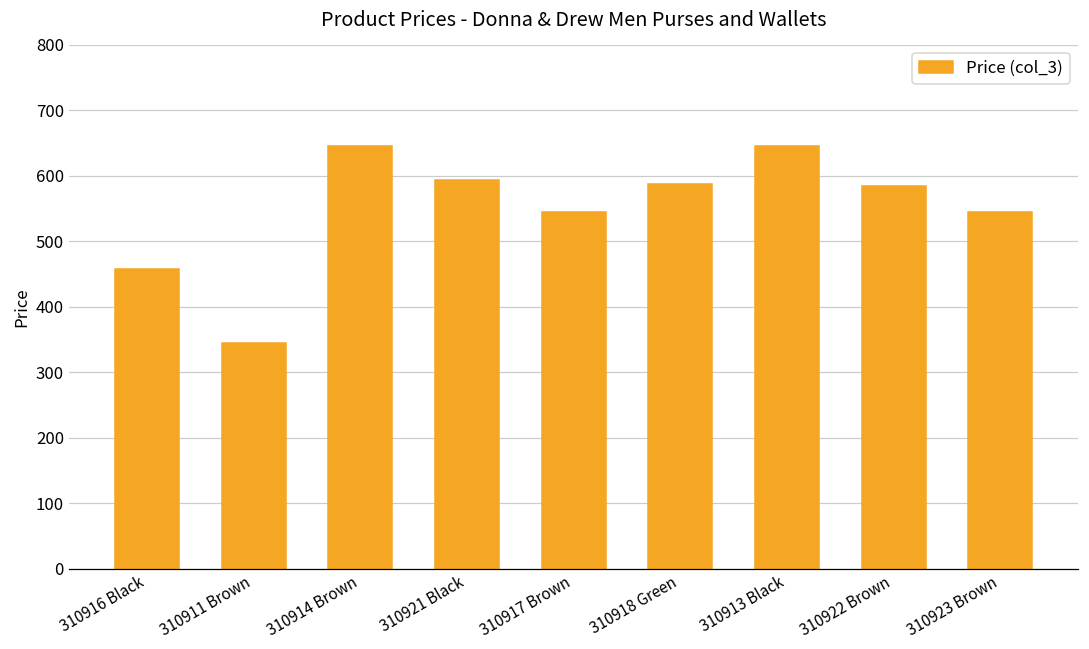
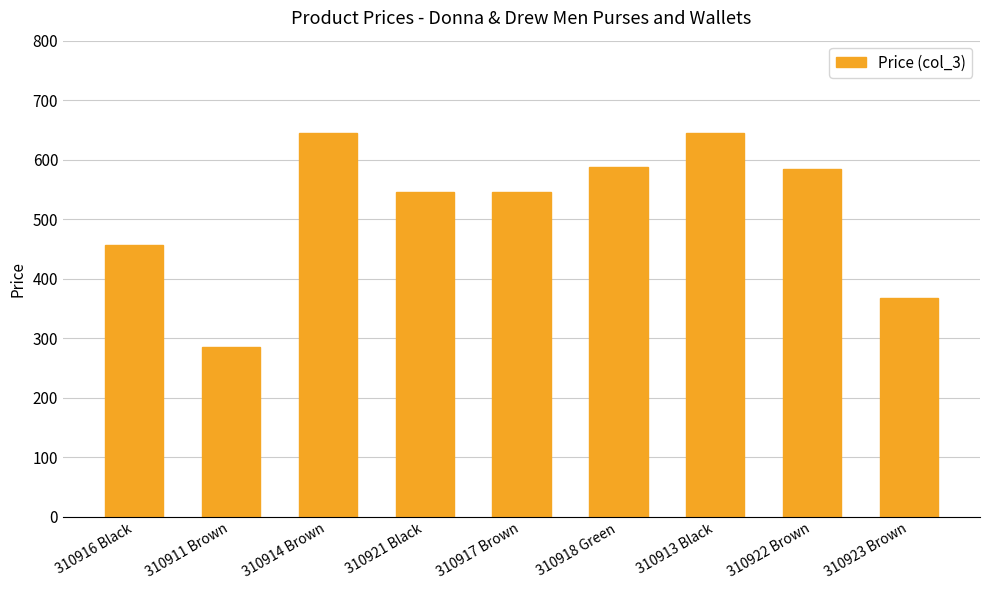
310911 Brown: 350 -> 290
310921 Black: 590 -> 550
310923 Brown: 550 -> 370
